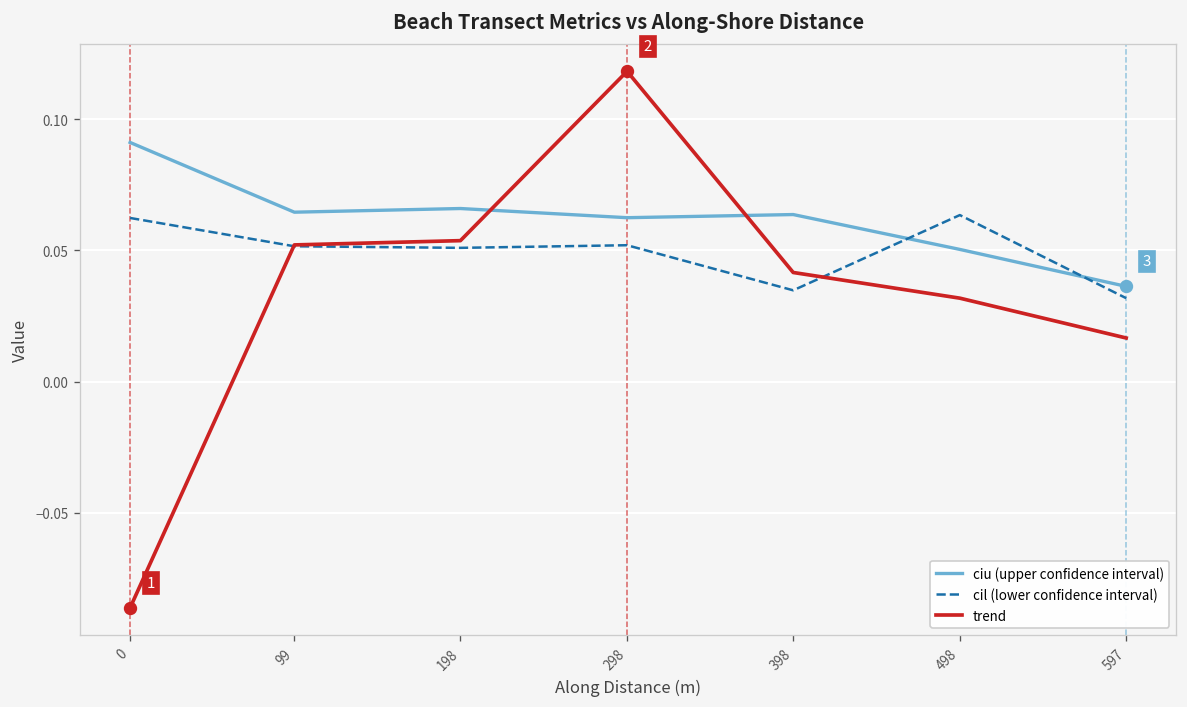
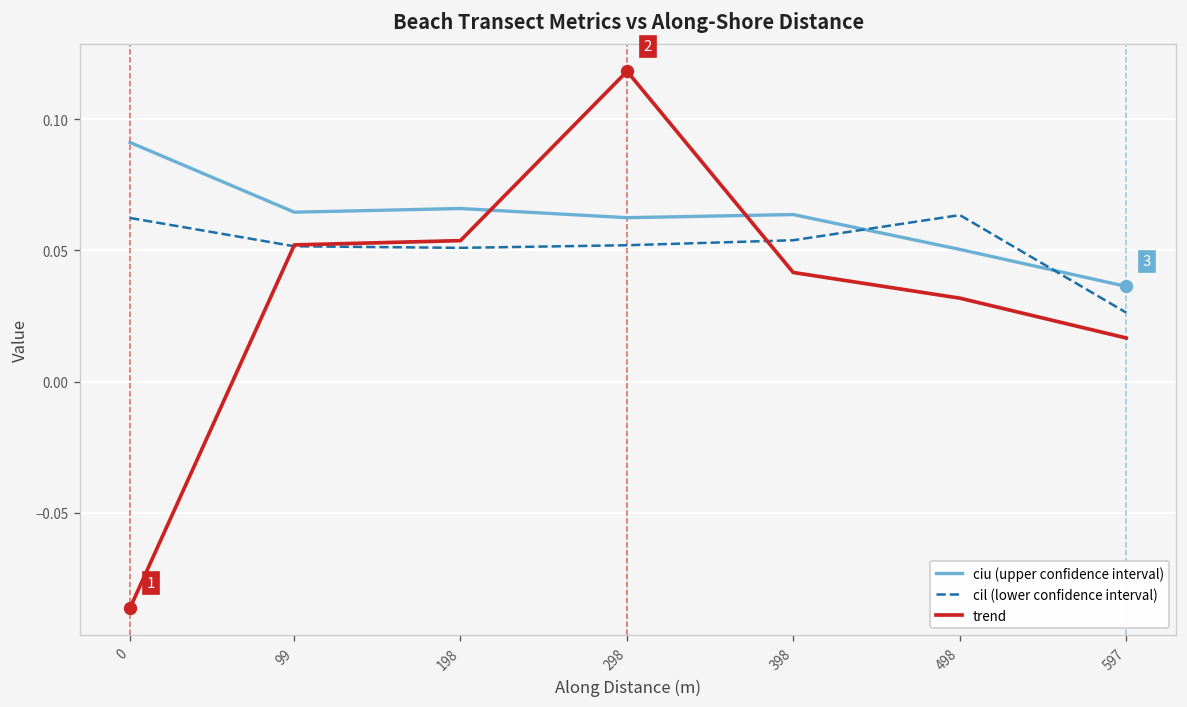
cil (lower confidence interval), 398: 0.035 -> 0.054
cil (lower confidence interval), 597: 0.032 -> 0.026
